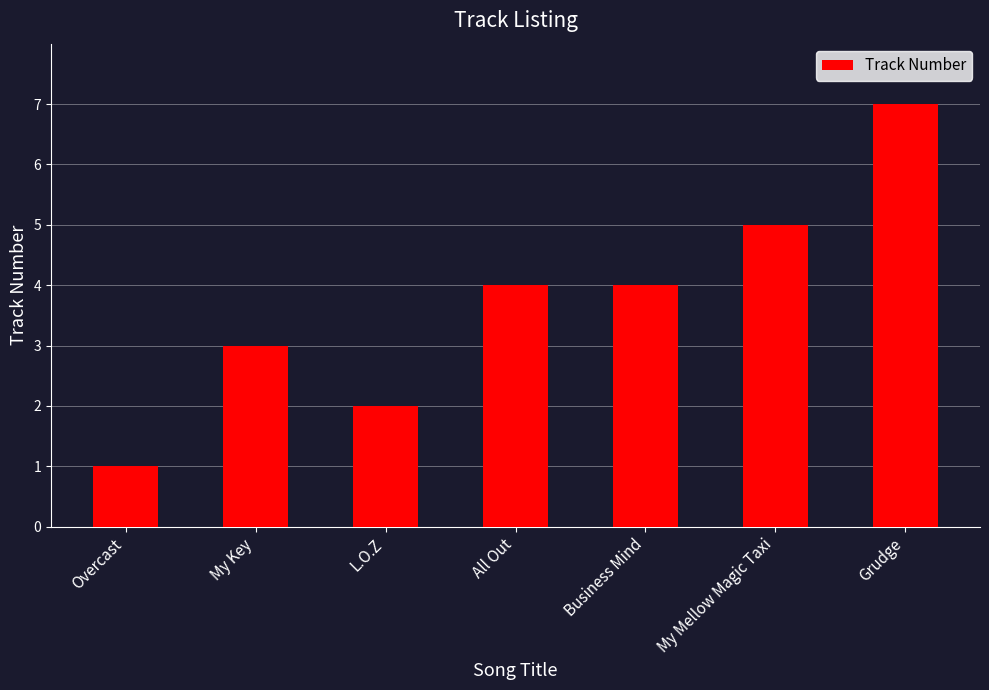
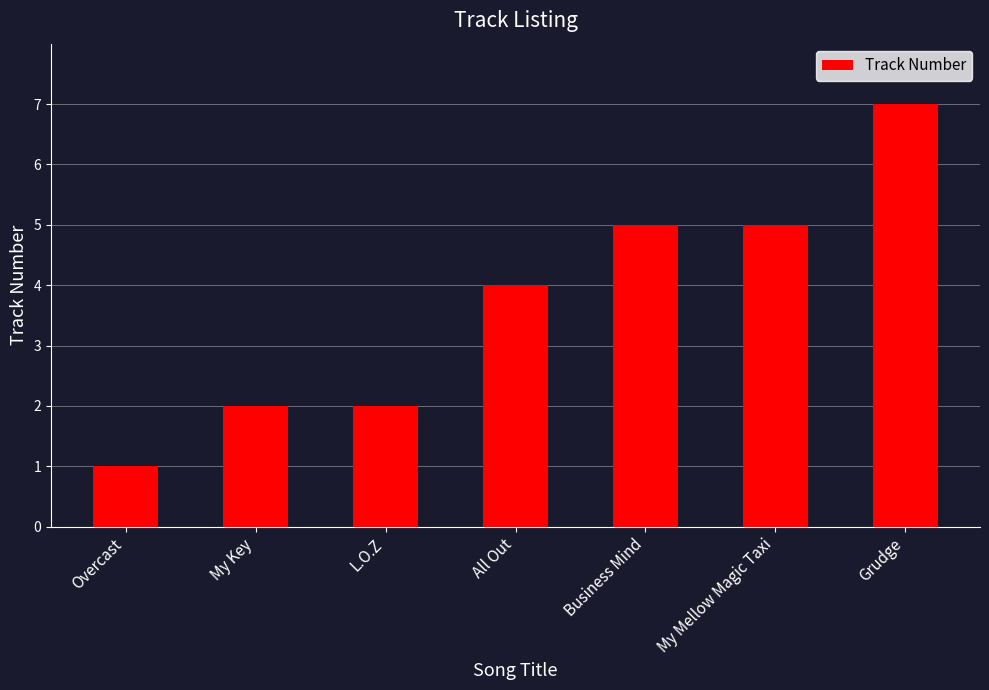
My Key: 3 -> 2
Business Mind: 4 -> 5
